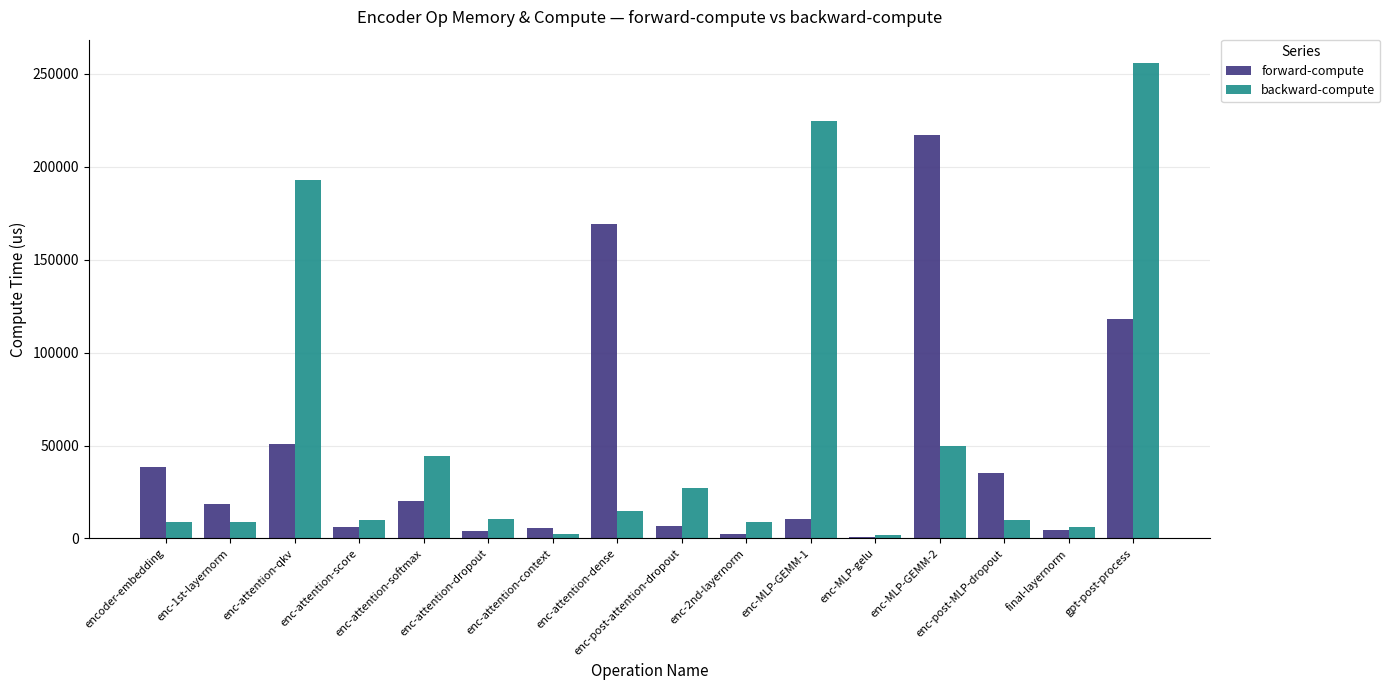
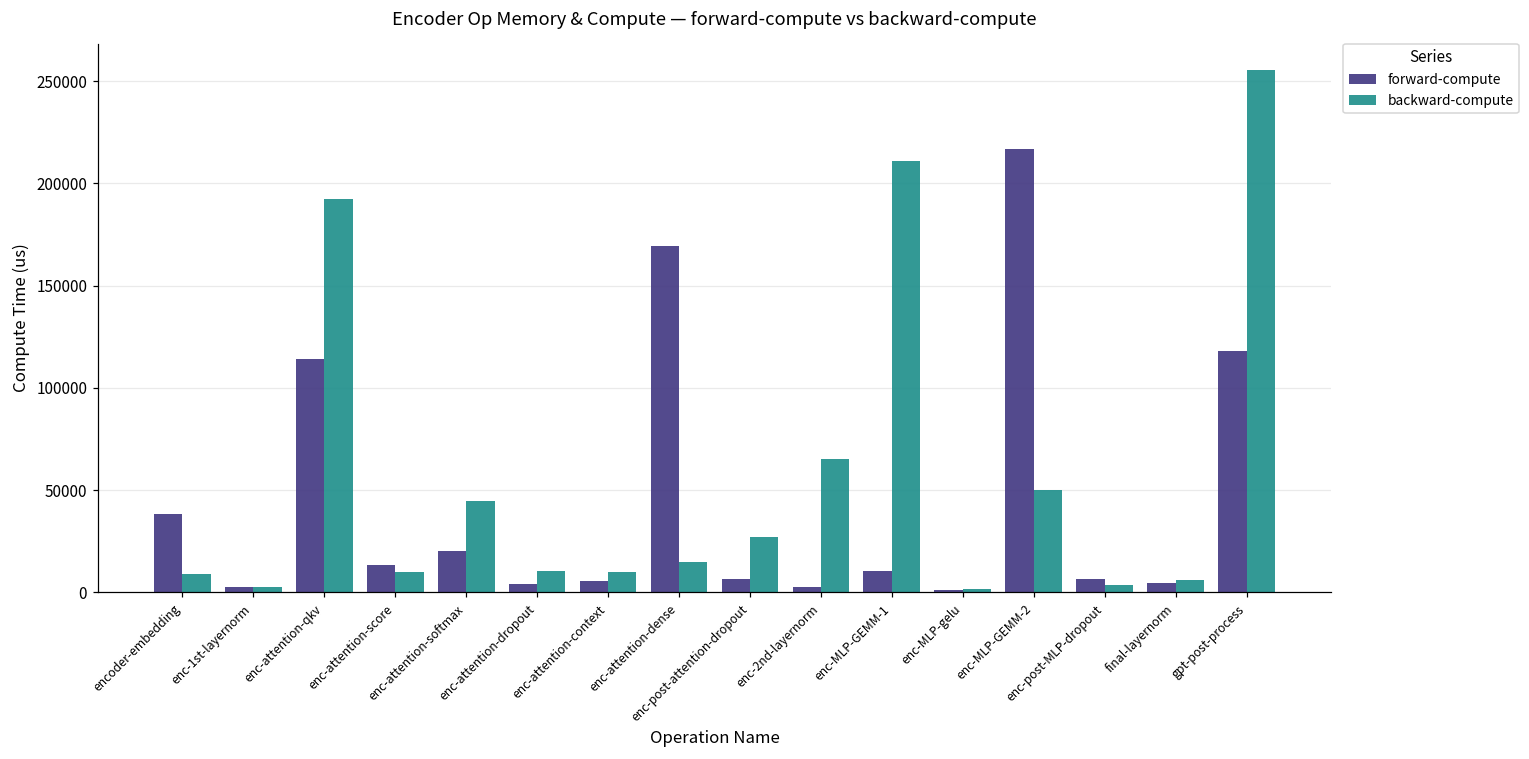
forward-compute, enc-1st-layernorm: 19000 -> 3000
backward-compute, enc-1st-layernorm: 9000 -> 3000
forward-compute, enc-attention-qkv: 51000 -> 114000
forward-compute, enc-attention-score: 6000 -> 13000
backward-compute, enc-attention-context: 2000 -> 10000
backward-compute, enc-2nd-layernorm: 9000 -> 65000
backward-compute, enc-MLP-GEMM-1: 225000 -> 211000
forward-compute, enc-post-MLP-dropout: 35000 -> 6000
backward-compute, enc-post-MLP-dropout: 10000 -> 4000
